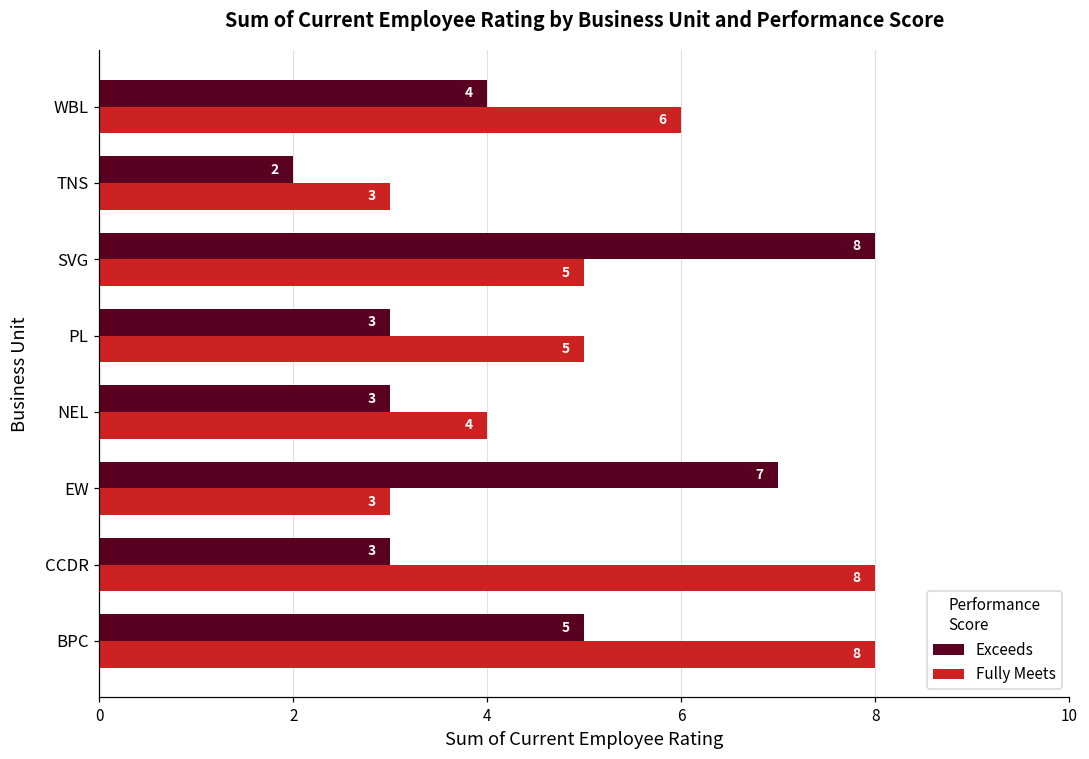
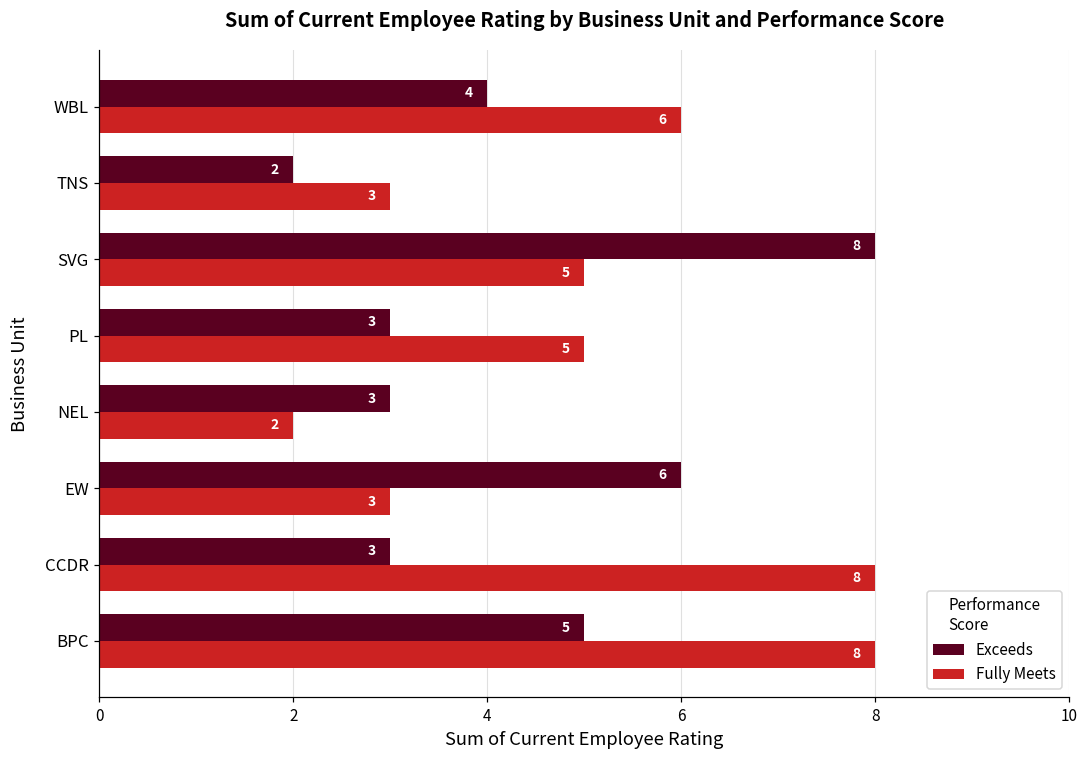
Fully Meets, NEL: 4 -> 2
Exceeds, EW: 7 -> 6
